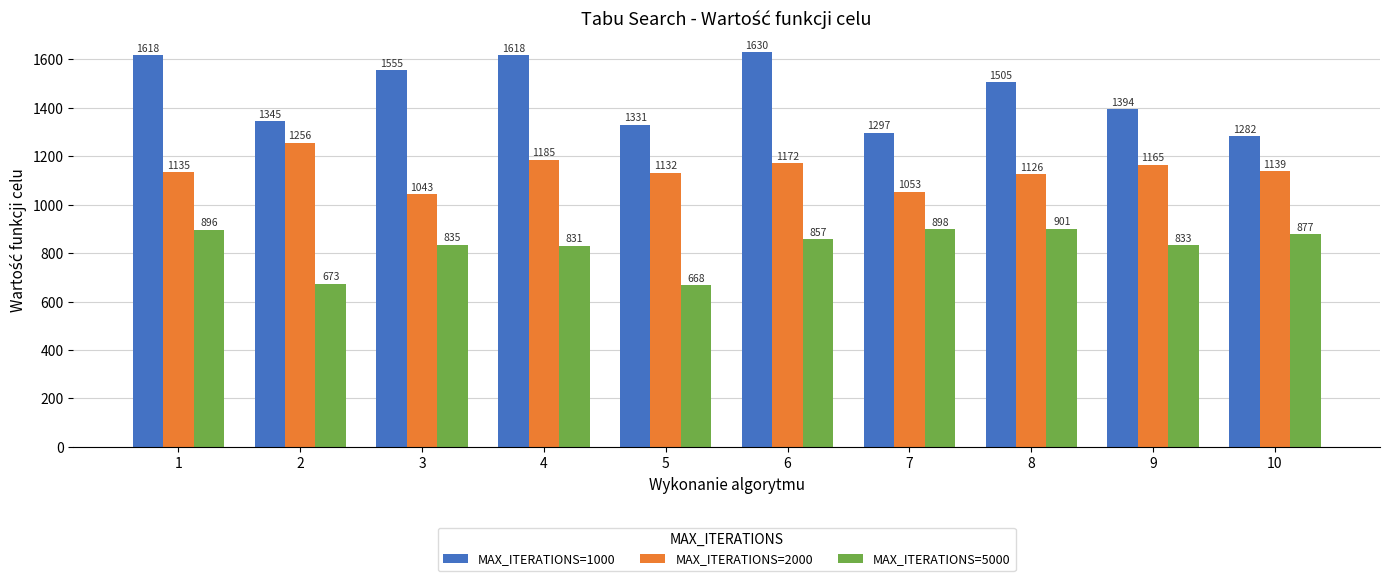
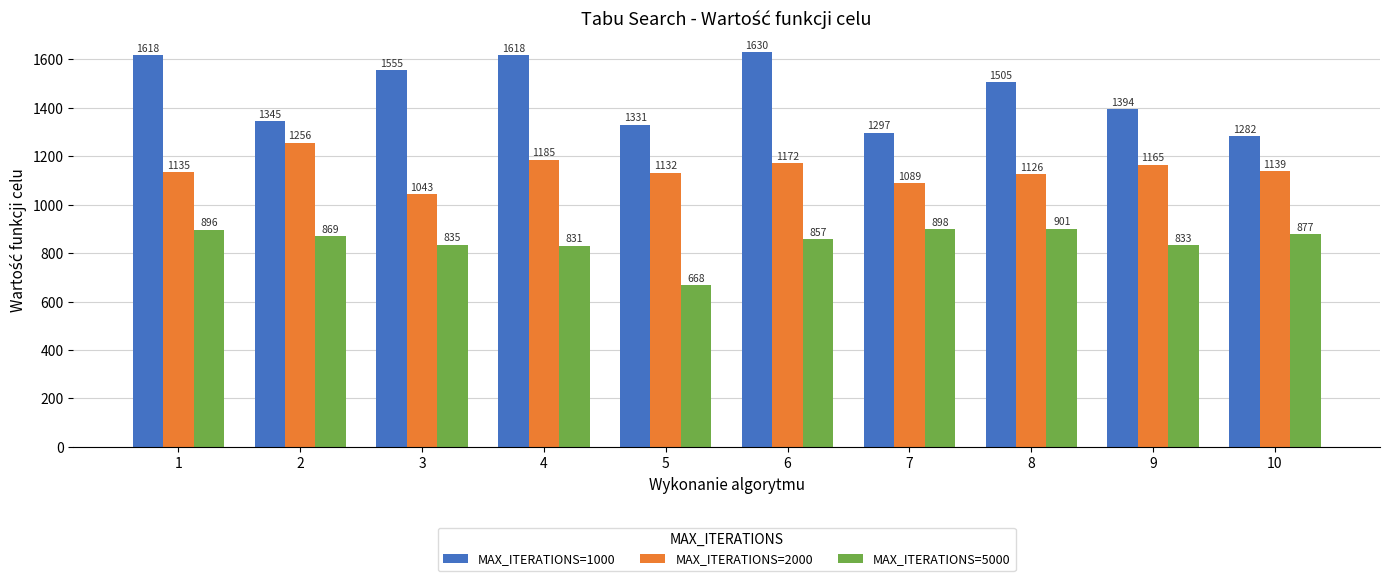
MAX_ITERATIONS=5000, 2: 673 -> 869
MAX_ITERATIONS=2000, 7: 1053 -> 1089
